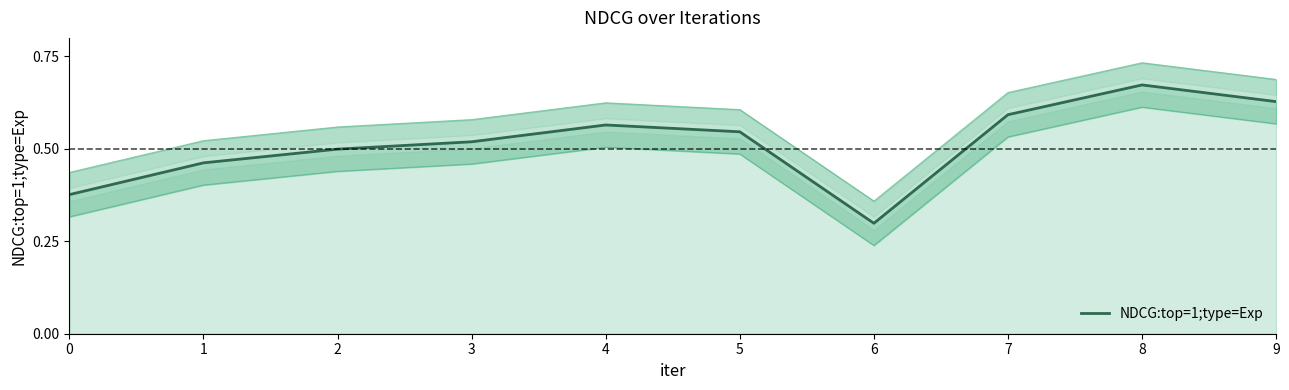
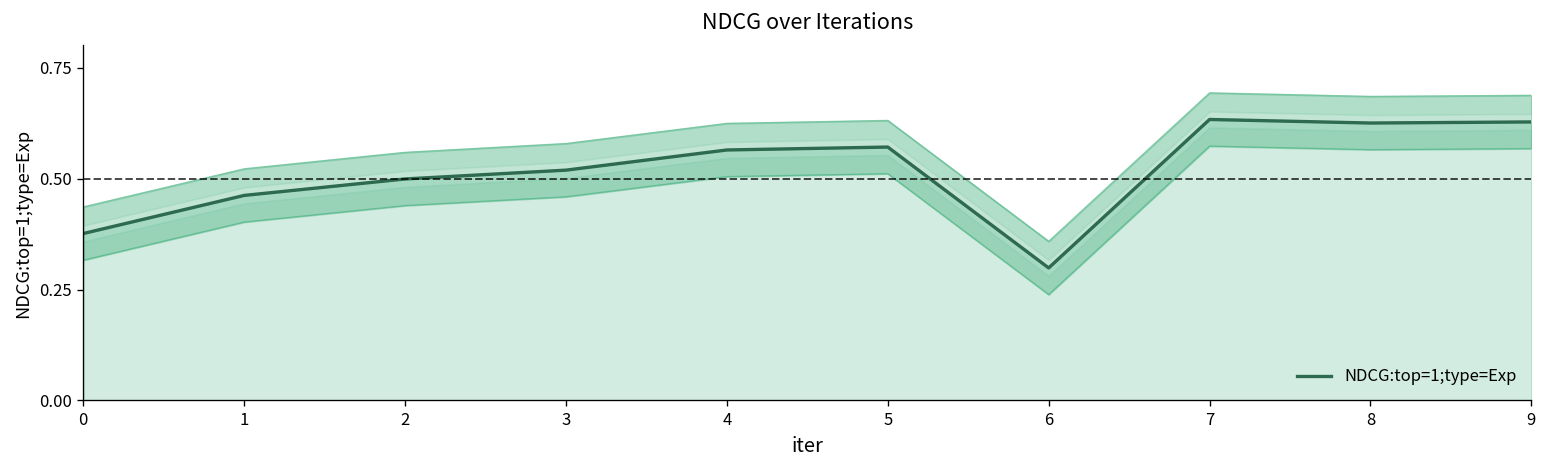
NDCG:top=1;type=Exp, 5: 0.55 -> 0.57
NDCG:top=1;type=Exp, 7: 0.59 -> 0.63
NDCG:top=1;type=Exp, 8: 0.67 -> 0.63
